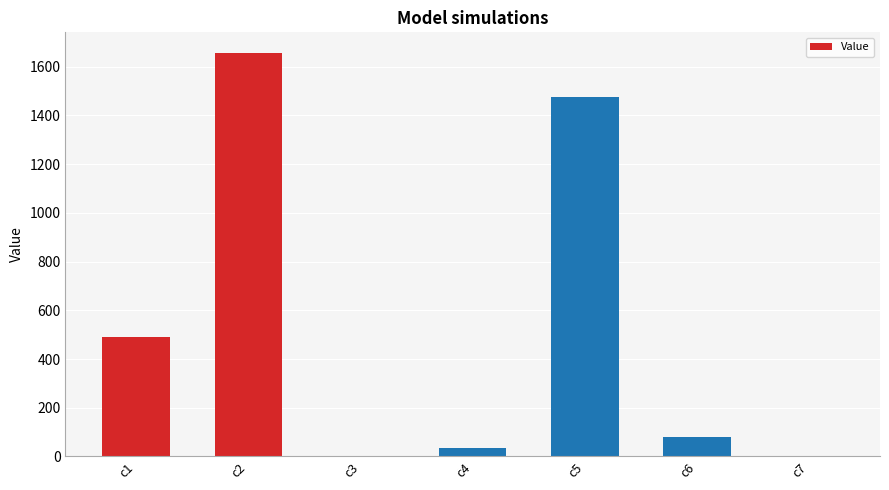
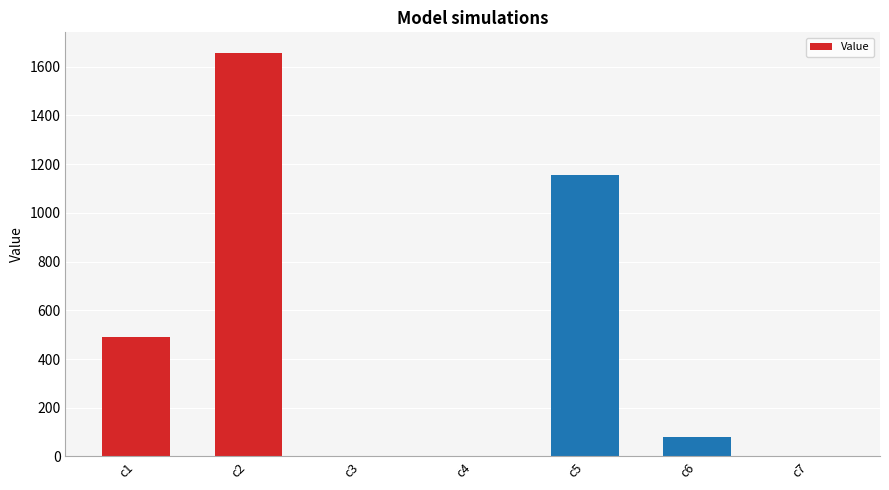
c4: 30 -> 0
c5: 1470 -> 1160
